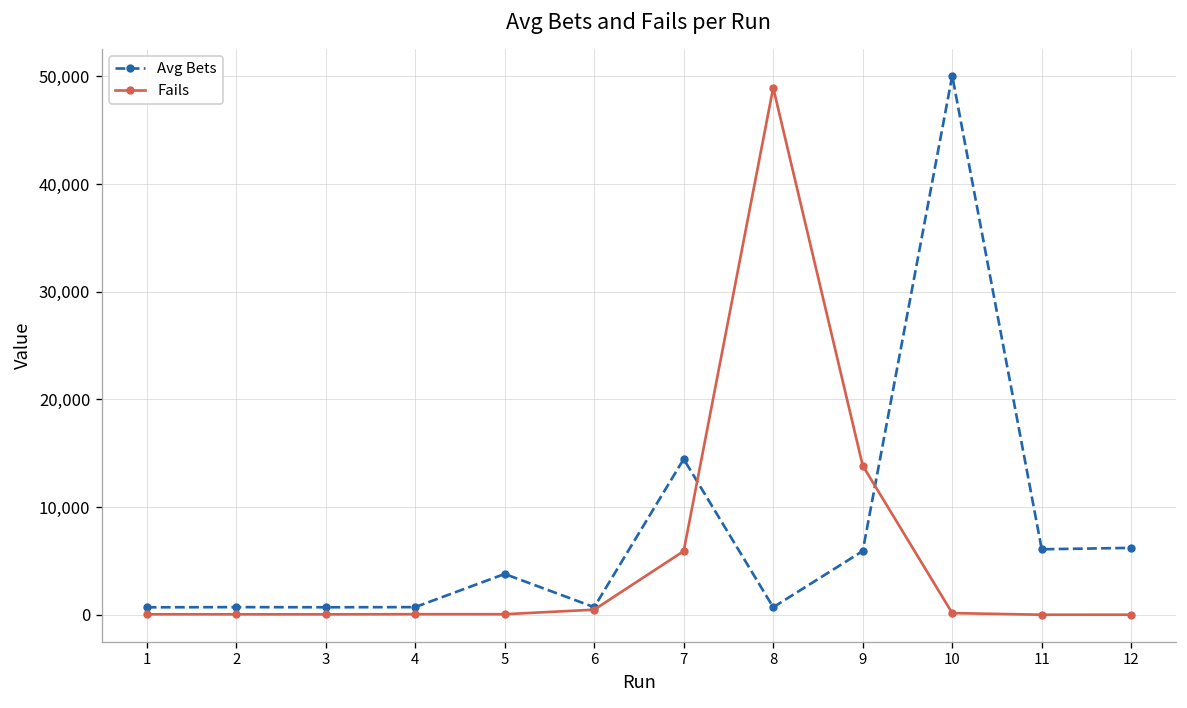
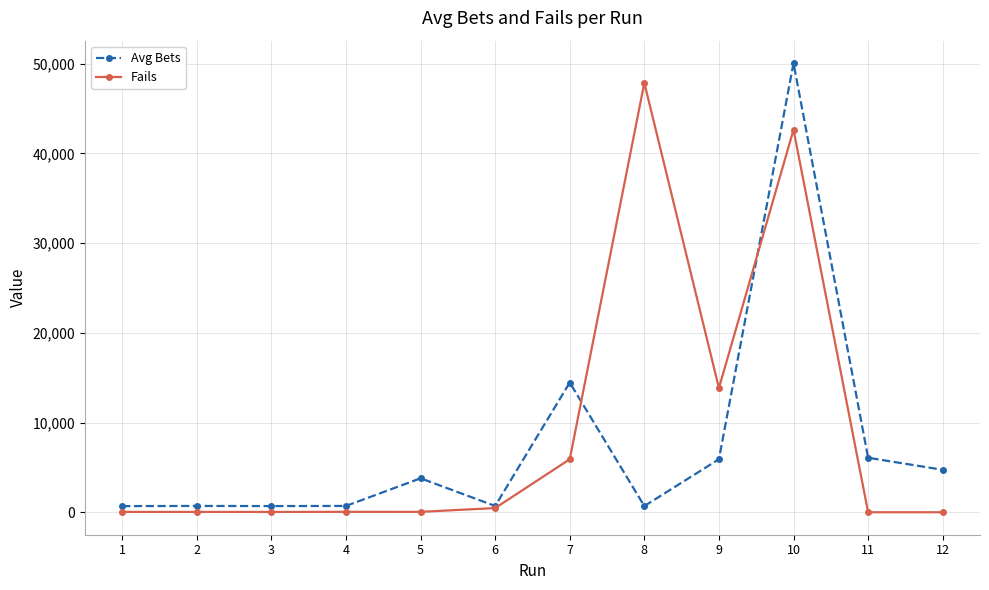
Fails, 8: 49,000 -> 48,000
Fails, 10: 0 -> 43,000
Avg Bets, 12: 6,000 -> 5,000
